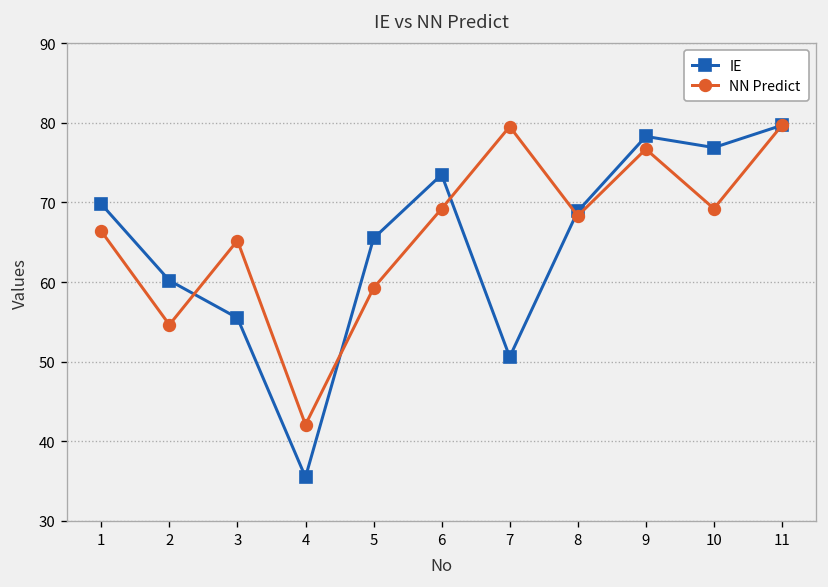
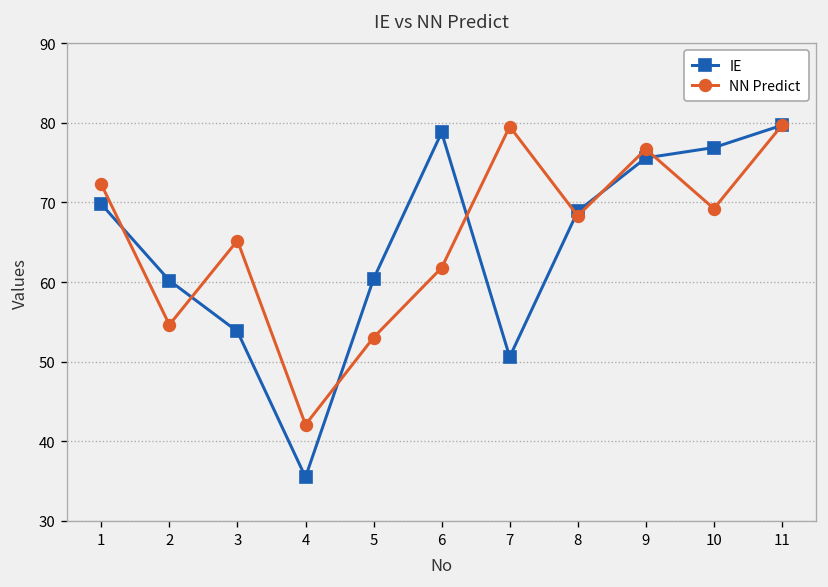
NN Predict, 1: 66 -> 72
IE, 3: 56 -> 54
IE, 5: 66 -> 60
NN Predict, 5: 59 -> 53
IE, 6: 74 -> 79
NN Predict, 6: 69 -> 62
IE, 9: 78 -> 76
